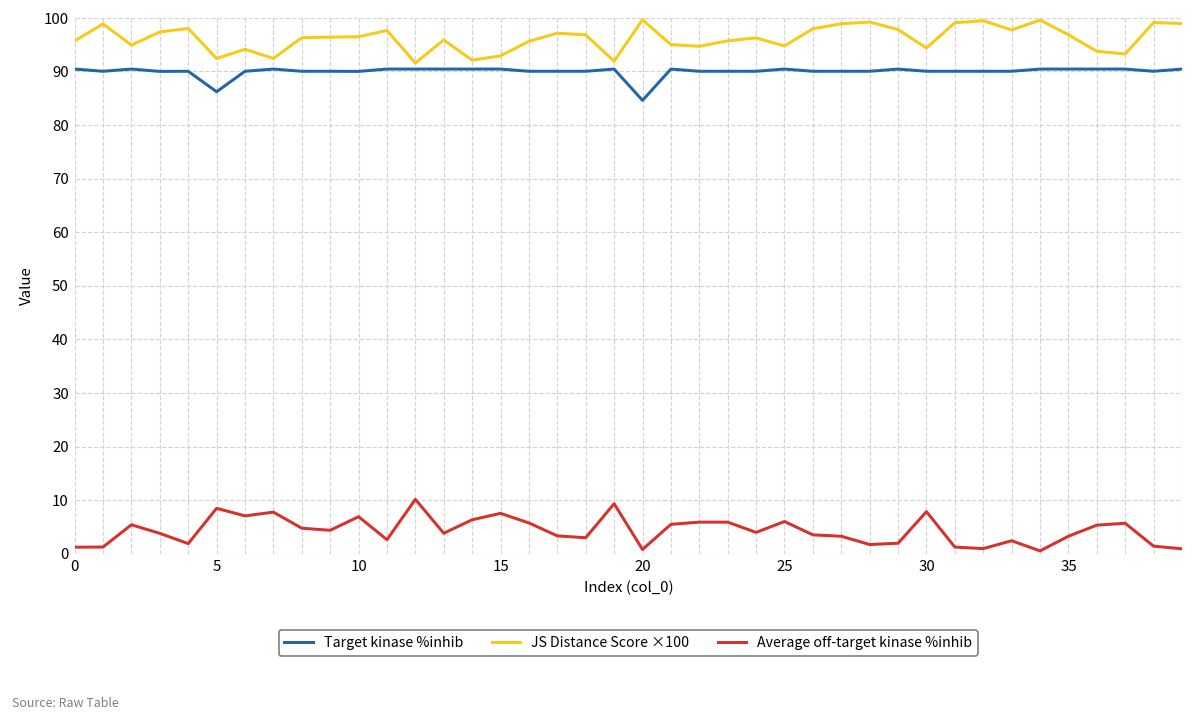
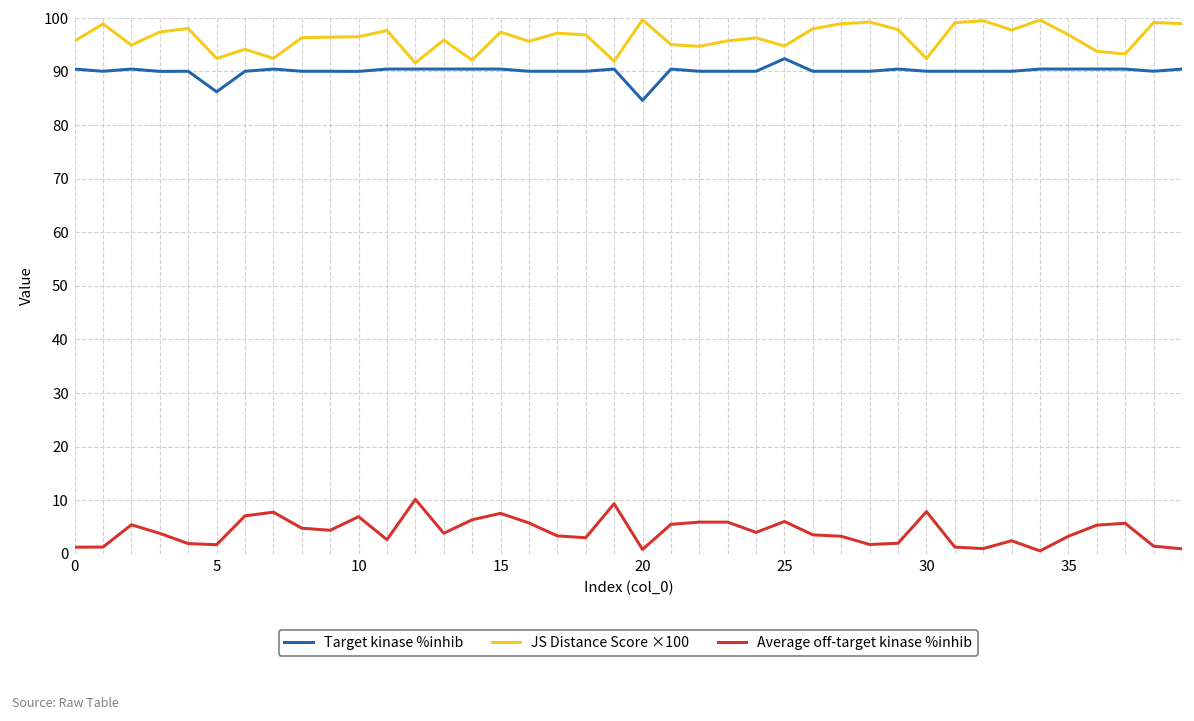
Average off-target kinase %inhib, 5: 8 -> 2
JS Distance Score ×100, 15: 93 -> 97
Target kinase %inhib, 25: 90 -> 92
JS Distance Score ×100, 30: 94 -> 92
